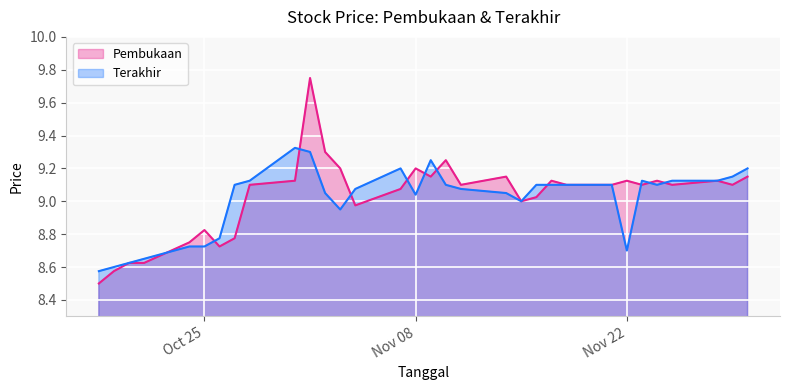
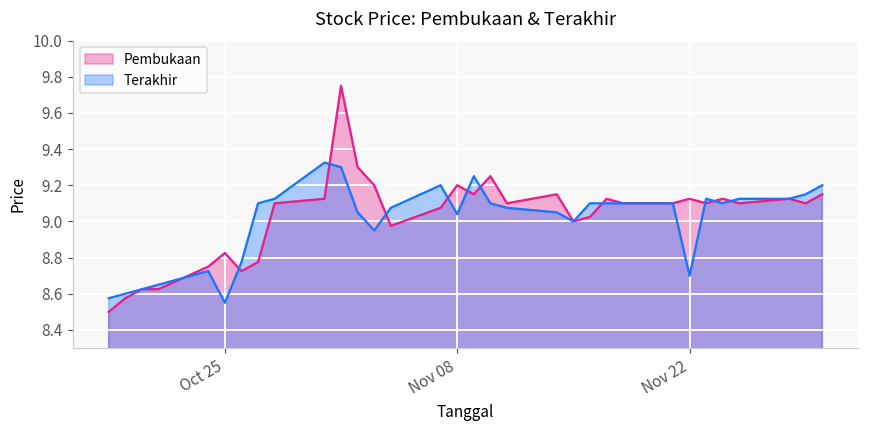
Terakhir, Oct 25: 8.73 -> 8.55
